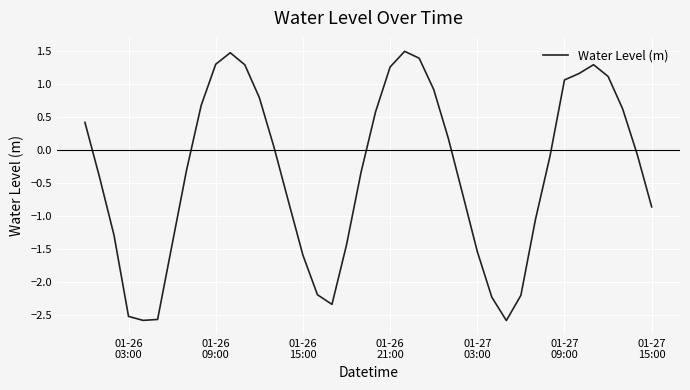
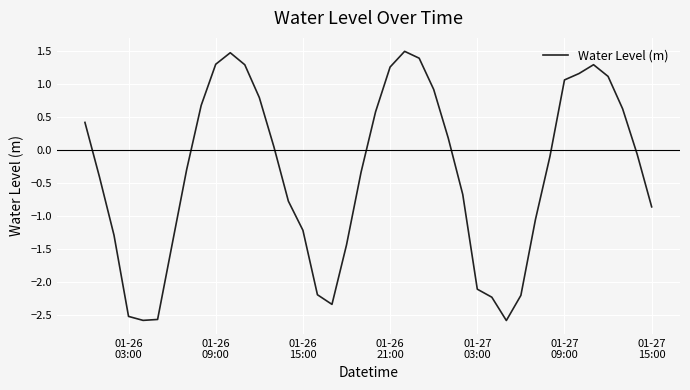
01-26 15:00: -1.6 -> -1.2
01-27 03:00: -1.5 -> -2.1
